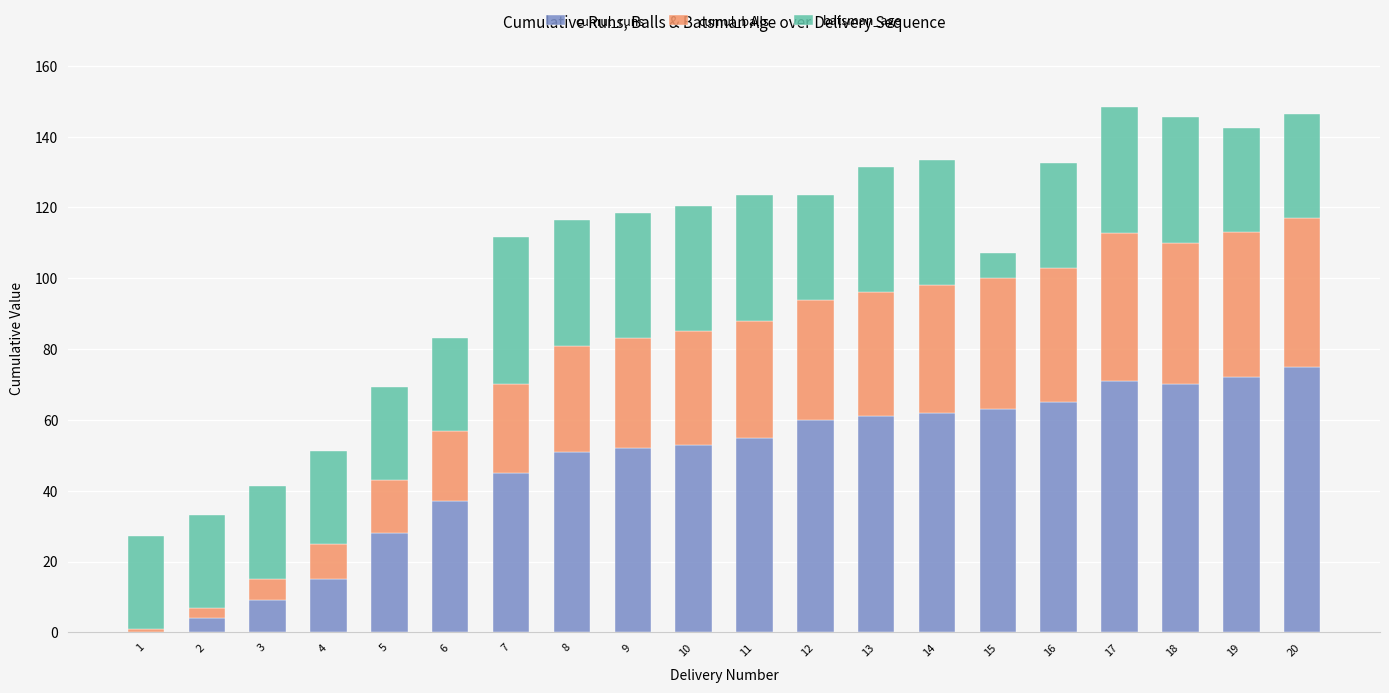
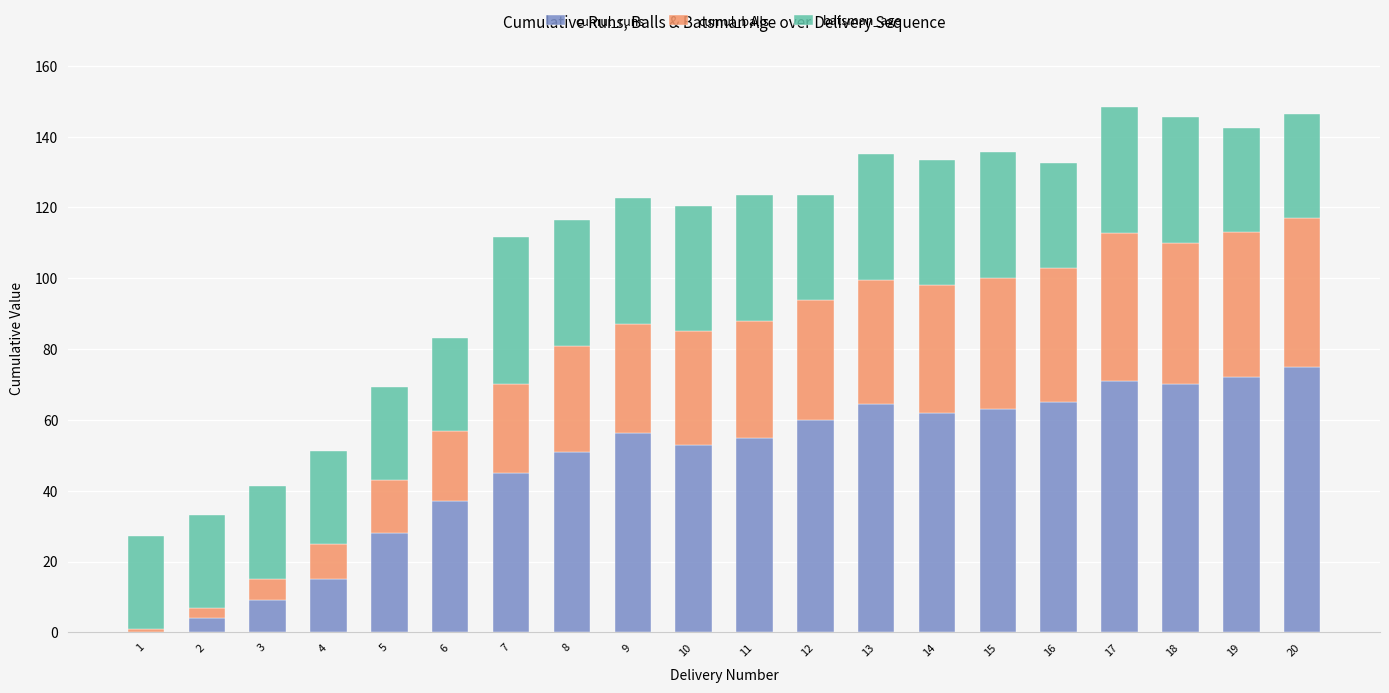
cumul_runs, 9: 52 -> 56
cumul_runs, 13: 61 -> 65
batsman_age, 15: 7 -> 36
